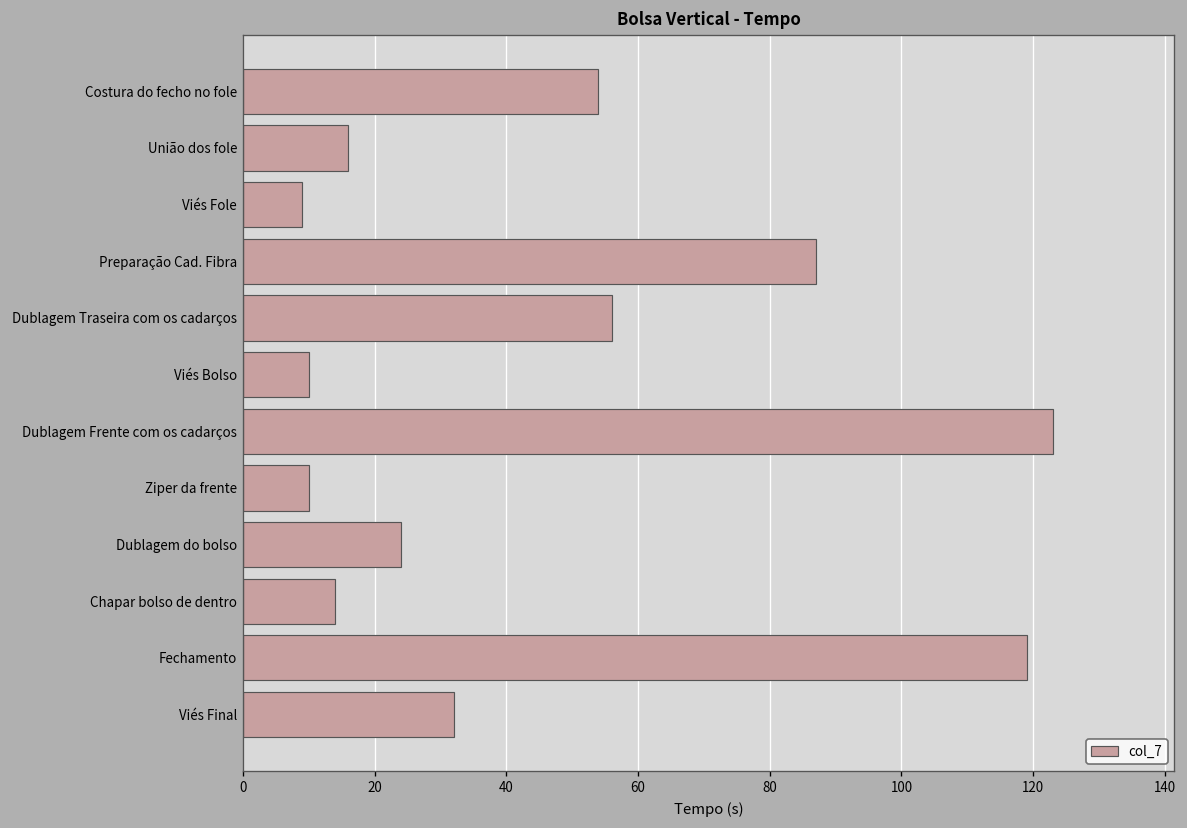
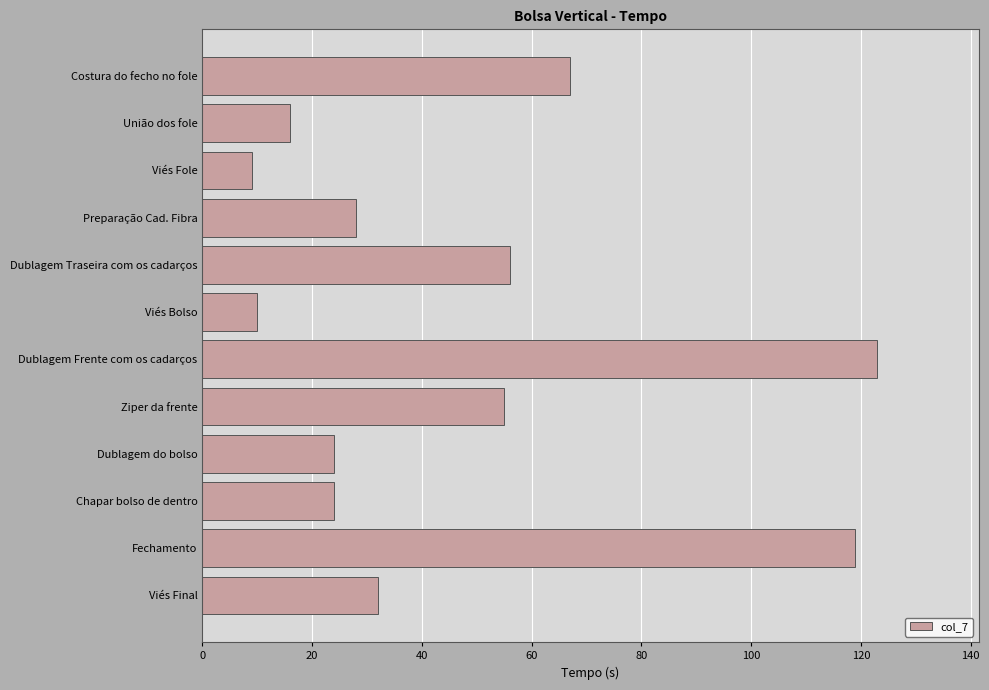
Costura do fecho no fole: 54 -> 67
Preparação Cad. Fibra: 87 -> 28
Ziper da frente: 10 -> 55
Chapar bolso de dentro: 14 -> 24
